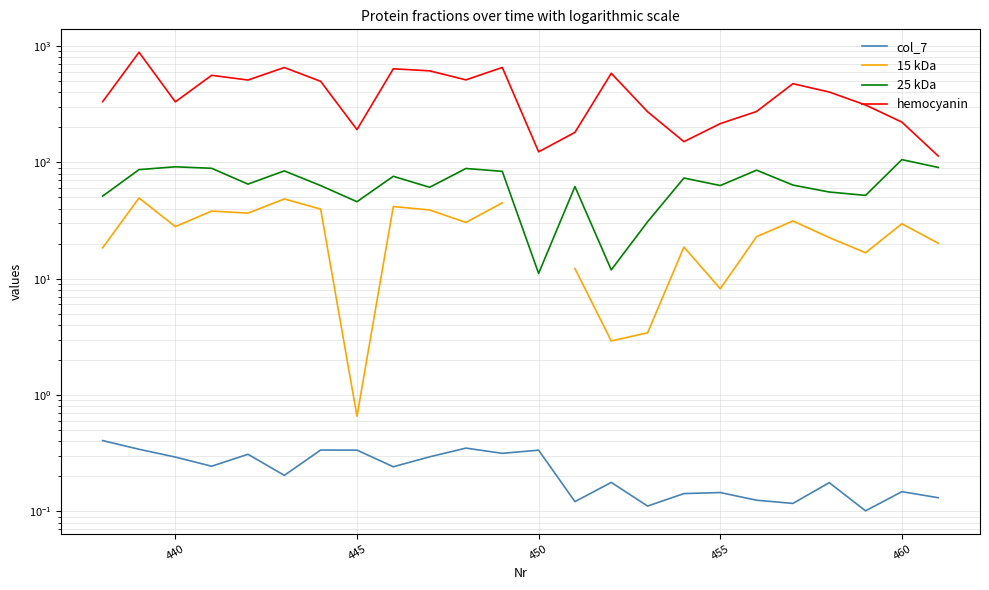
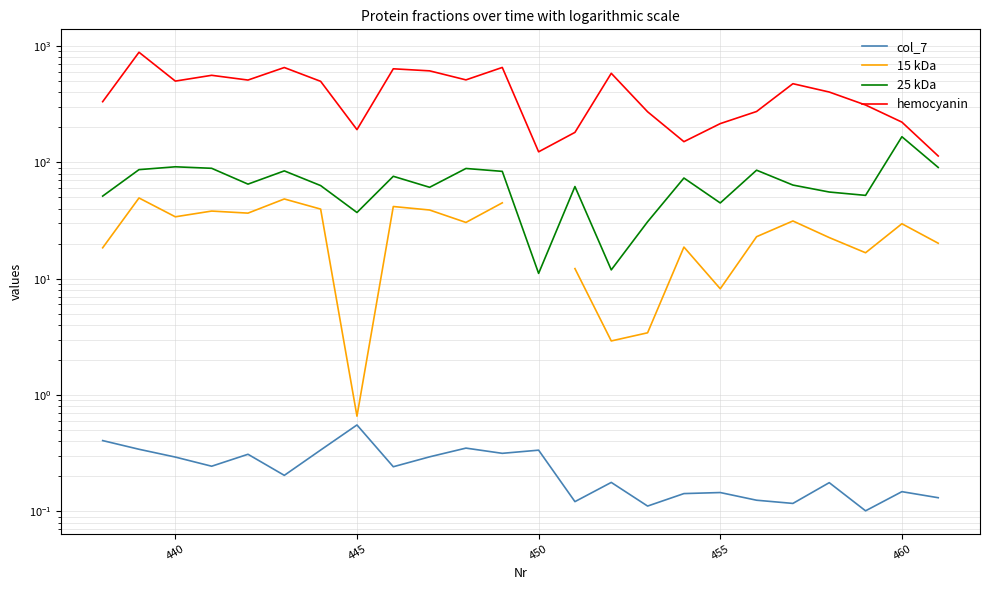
15 kDa, 440: 28 -> 34
hemocyanin, 440: 330 -> 500
col_7, 445: 0.34 -> 0.6
25 kDa, 445: 46 -> 37
25 kDa, 455: 60 -> 45
25 kDa, 460: 110 -> 170
